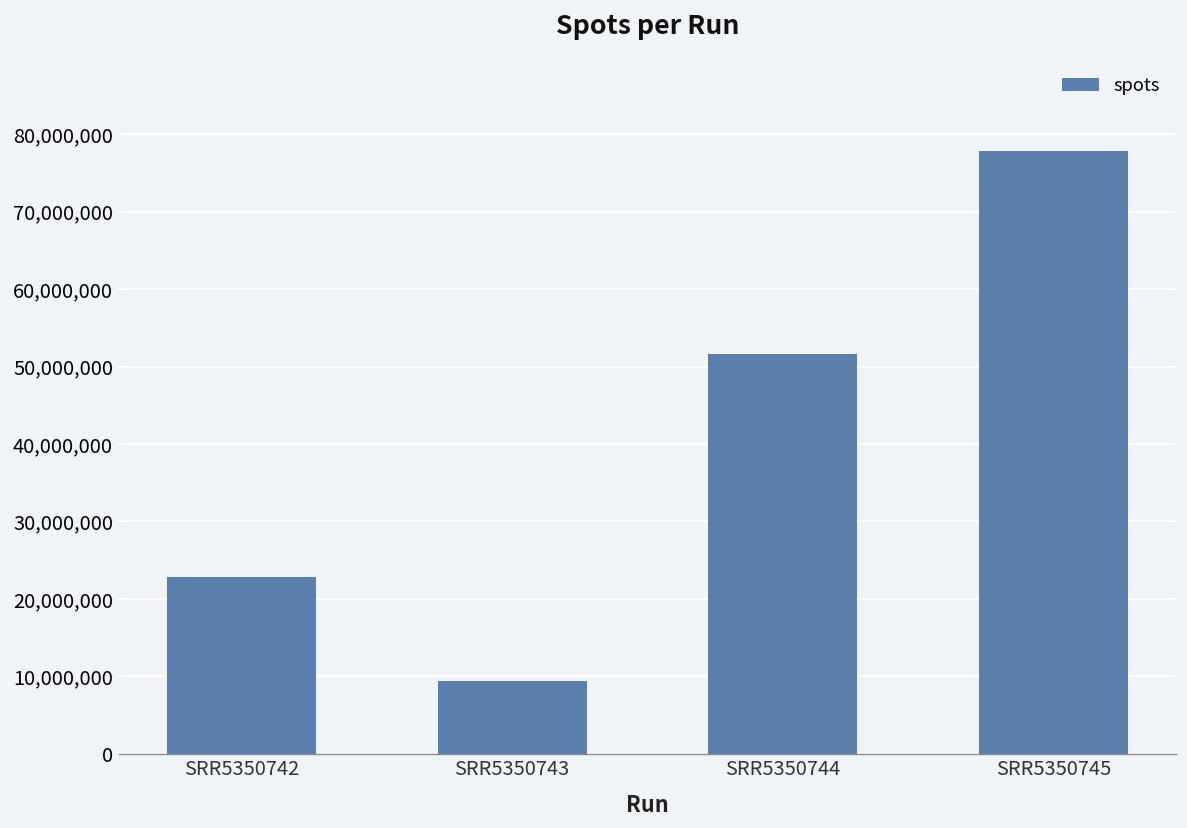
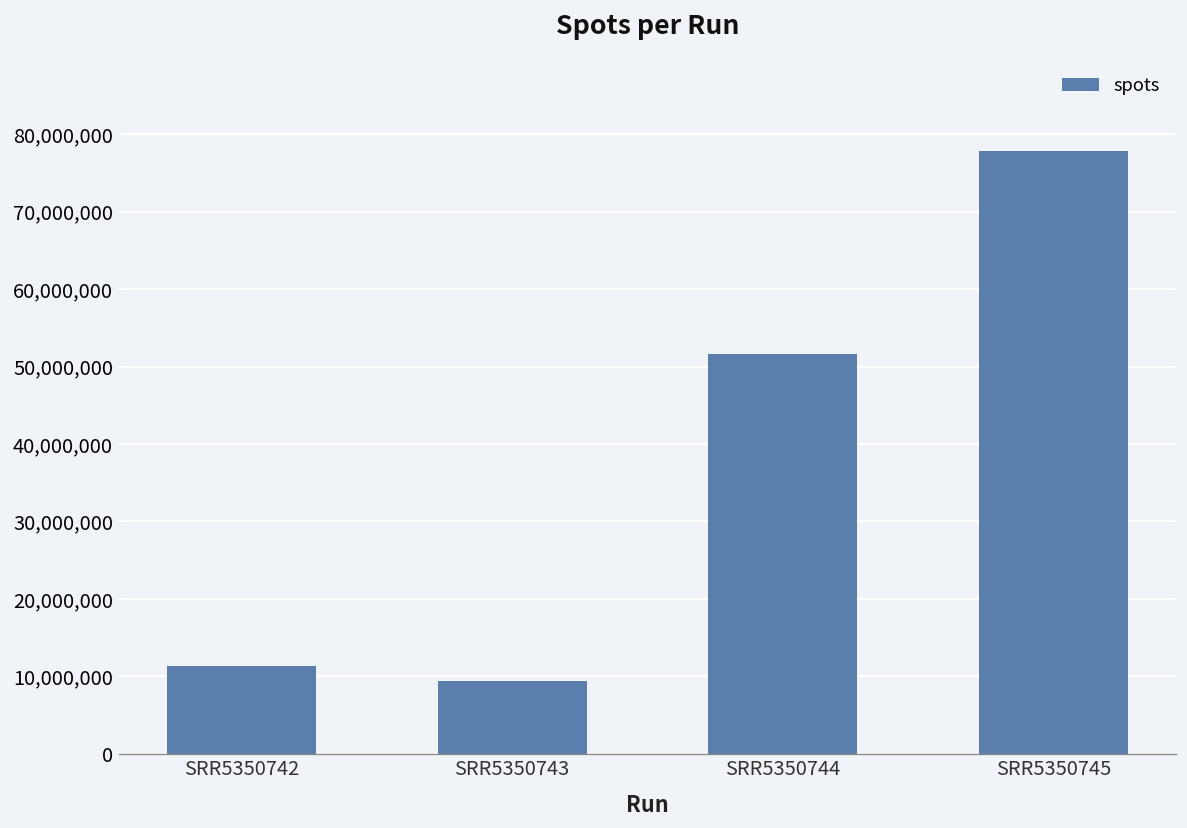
SRR5350742: 23,000,000 -> 11,000,000
